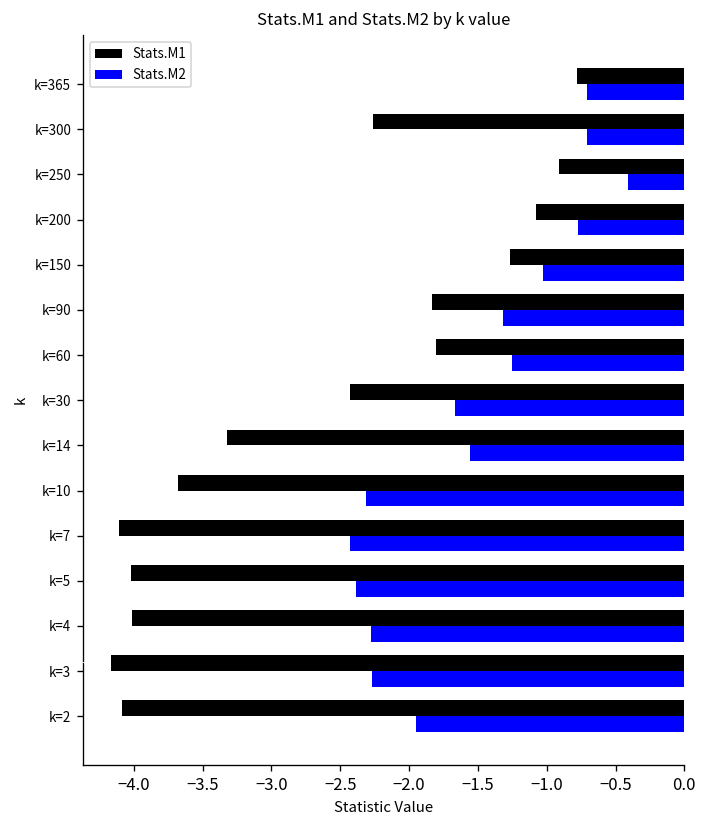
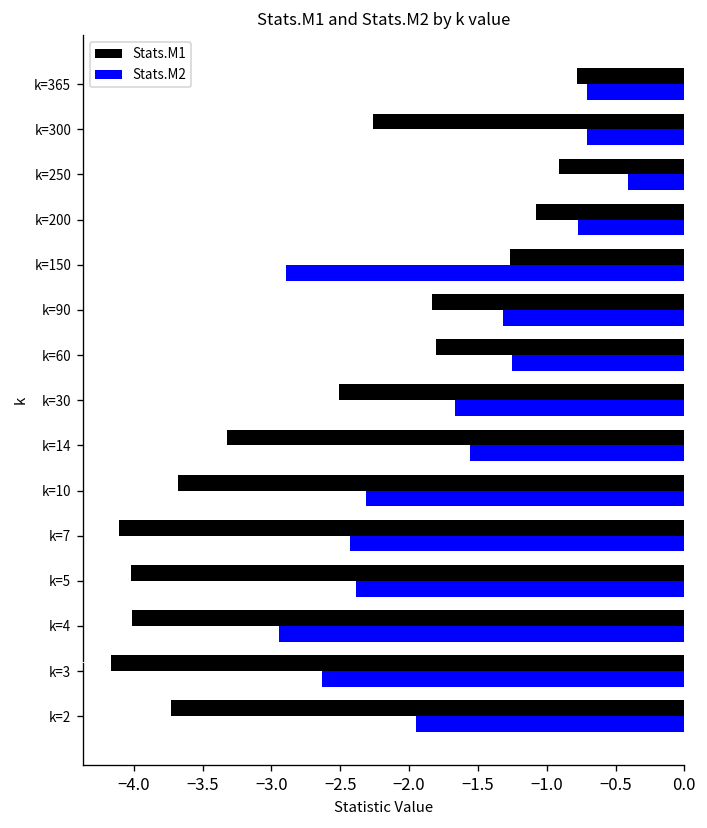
Stats.M2, k=150: -1.03 -> -2.89
Stats.M1, k=30: -2.43 -> -2.51
Stats.M2, k=4: -2.28 -> -2.94
Stats.M2, k=3: -2.27 -> -2.63
Stats.M1, k=2: -4.08 -> -3.73
